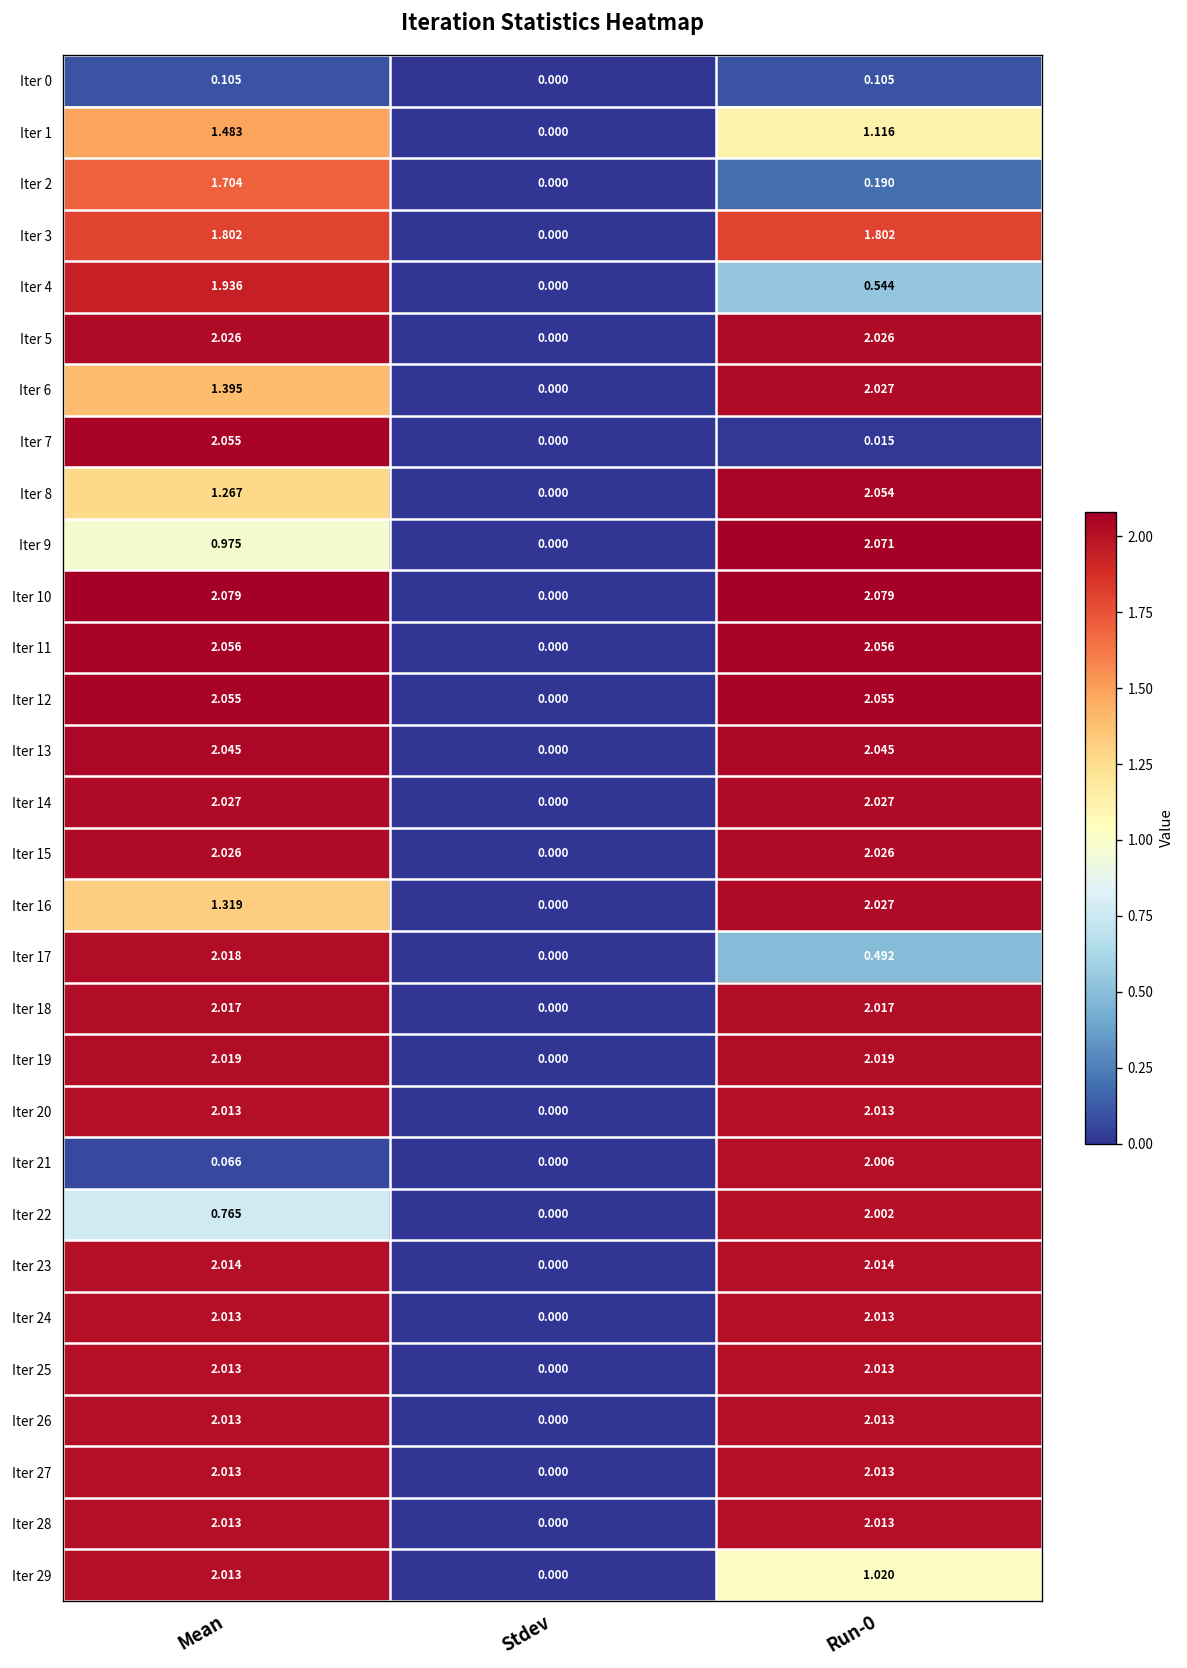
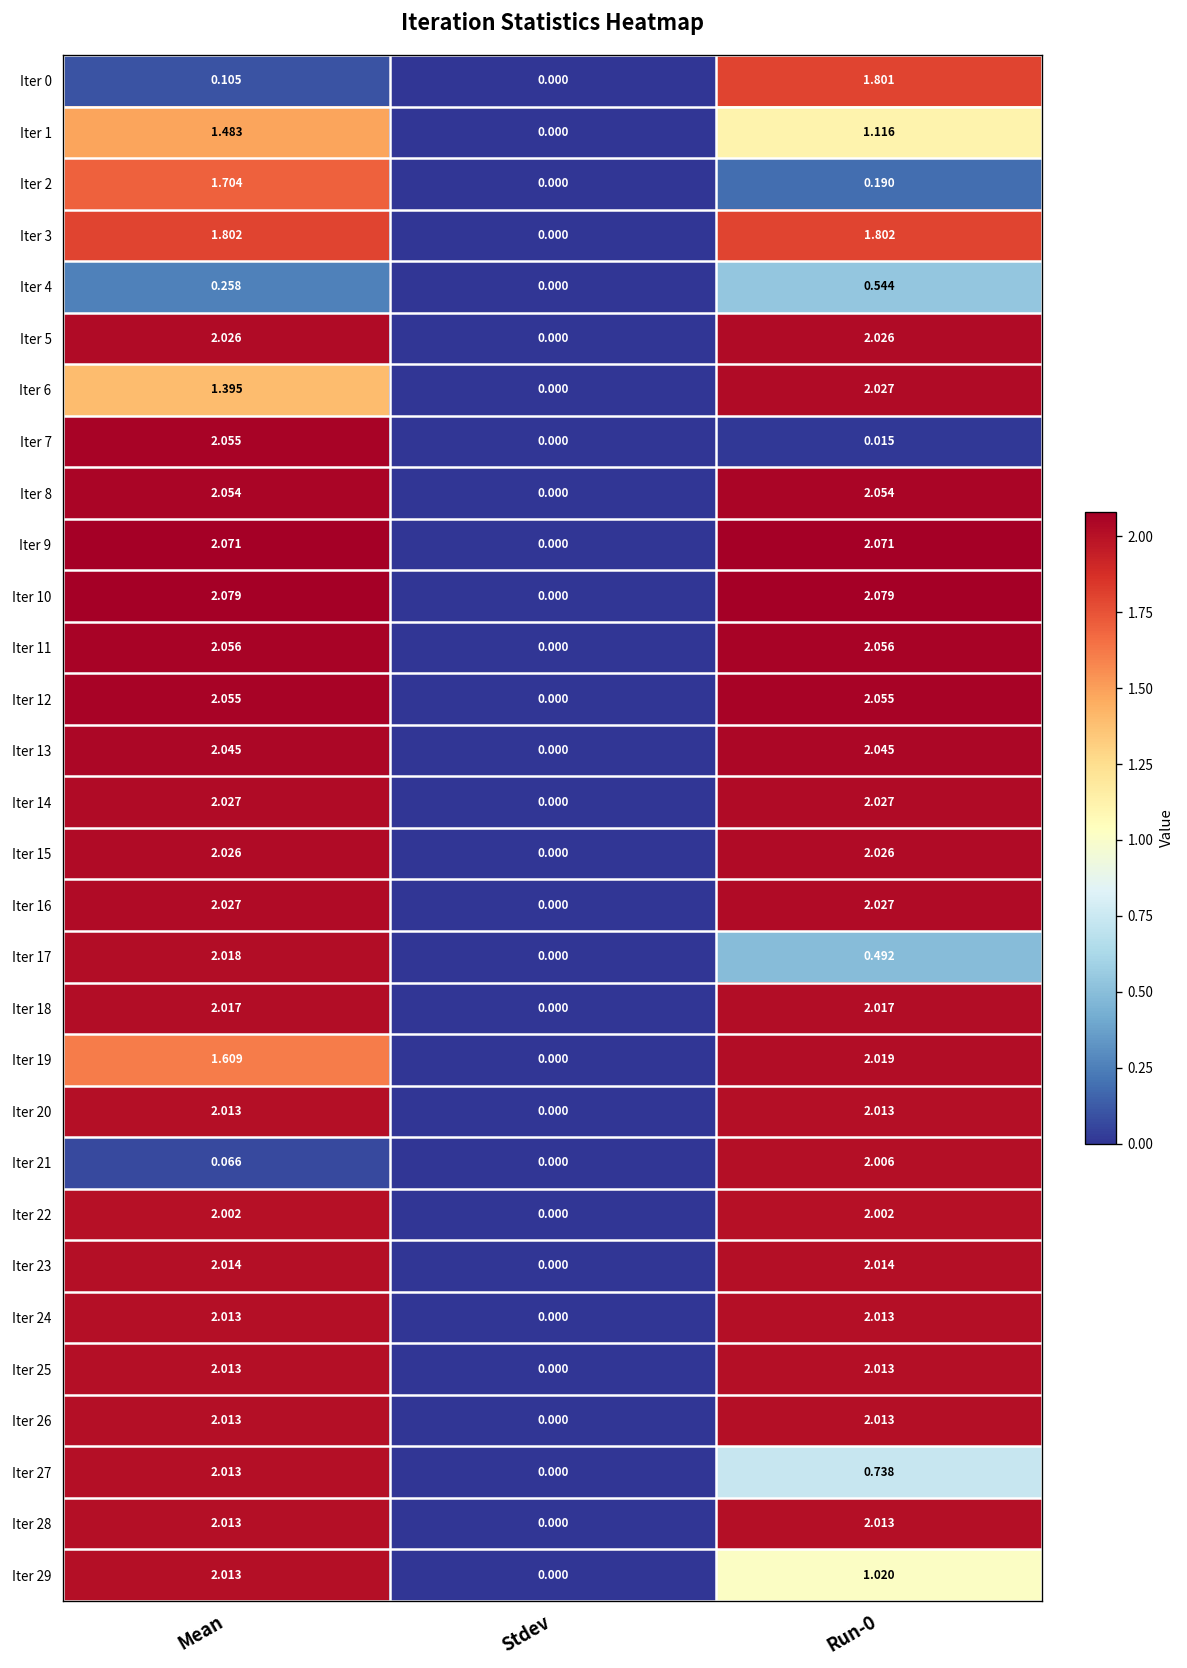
Iter 0, Run-0: 0.105 -> 1.801
Iter 4, Mean: 1.936 -> 0.258
Iter 8, Mean: 1.267 -> 2.054
Iter 9, Mean: 0.975 -> 2.071
Iter 16, Mean: 1.319 -> 2.027
Iter 19, Mean: 2.019 -> 1.609
Iter 22, Mean: 0.765 -> 2.002
Iter 27, Run-0: 2.013 -> 0.738
